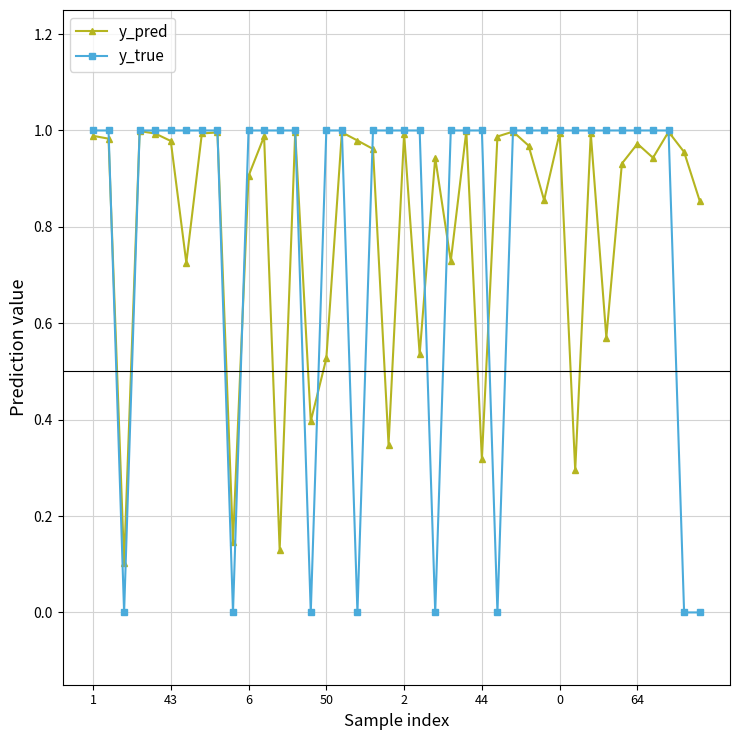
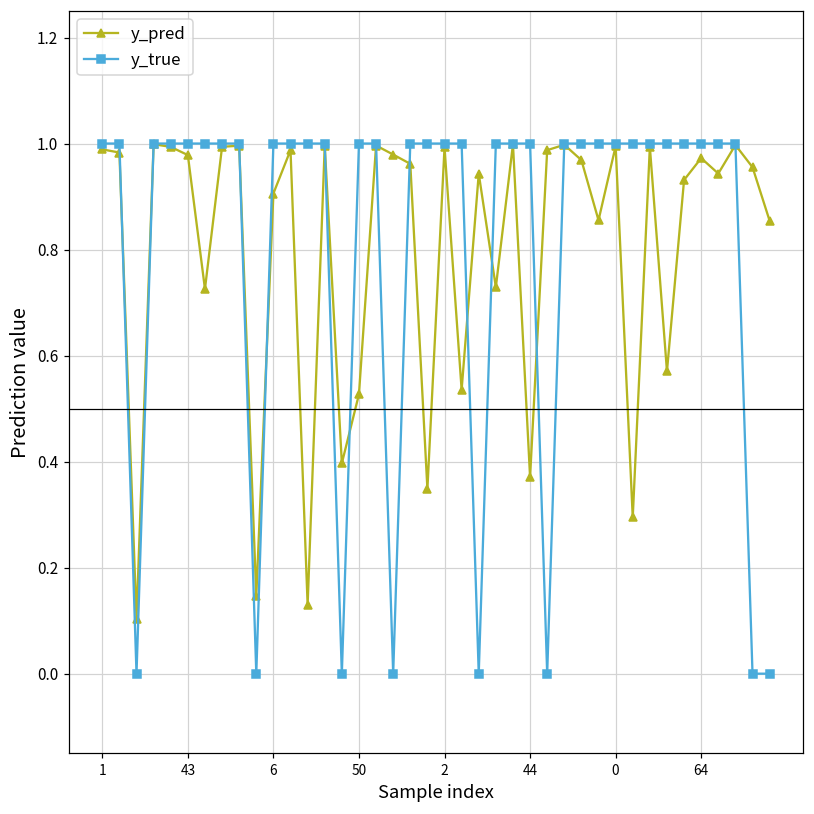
y_pred, 44: 0.32 -> 0.37
